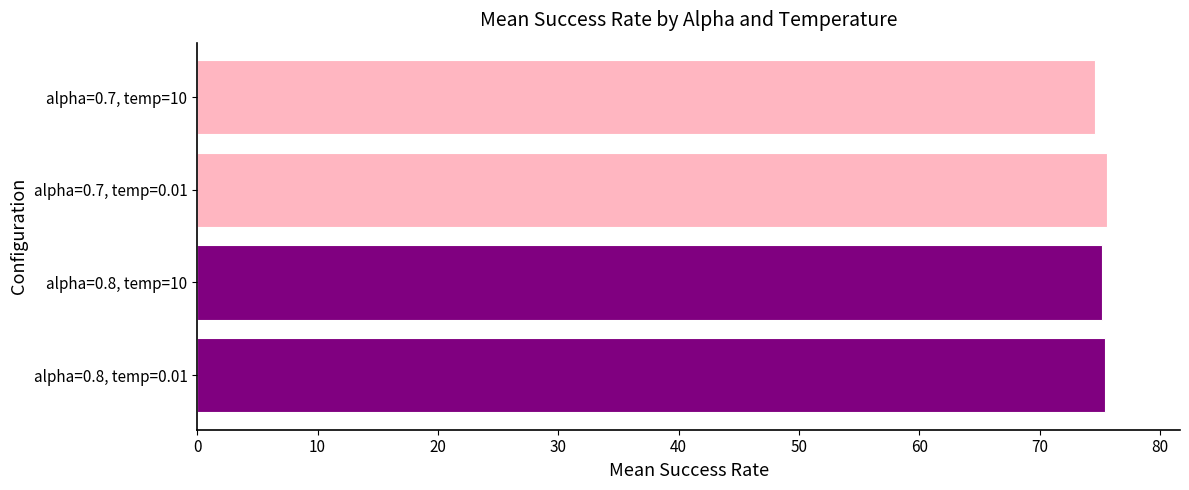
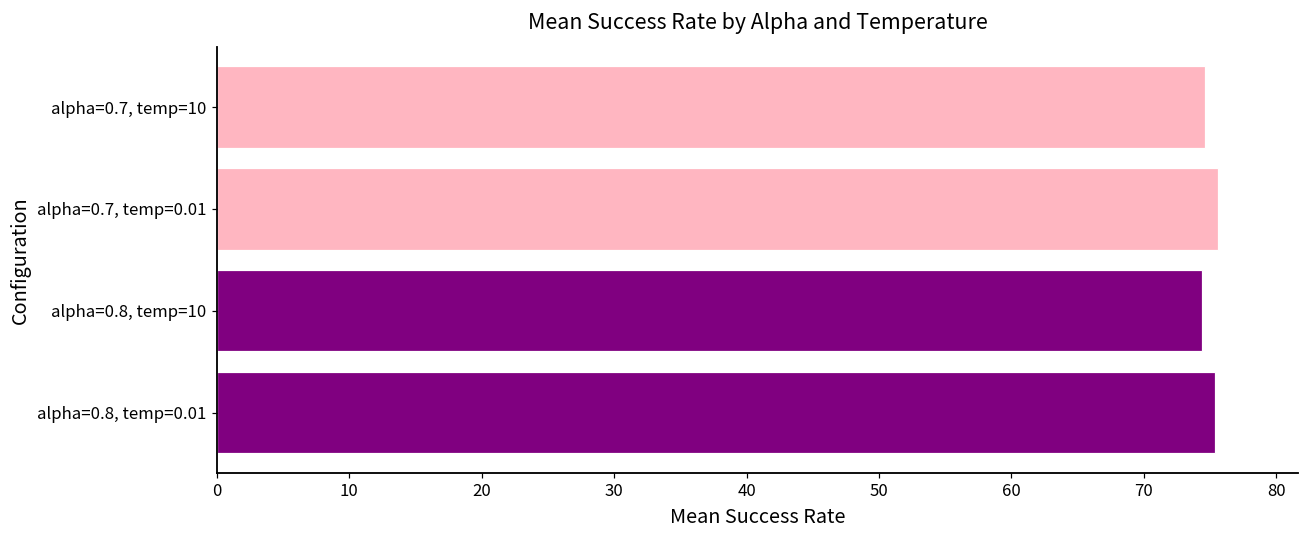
alpha=0.8, temp=10: 75.2 -> 74.4
